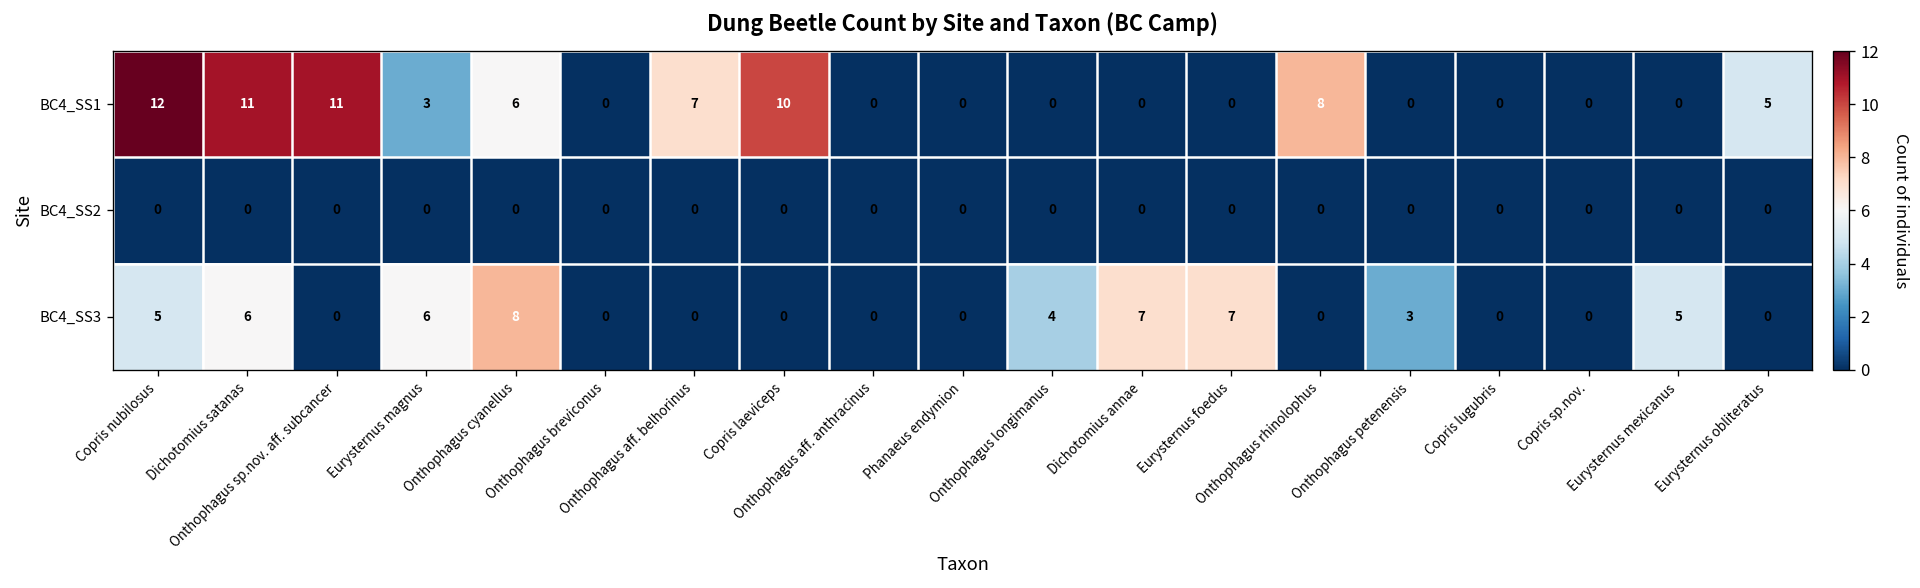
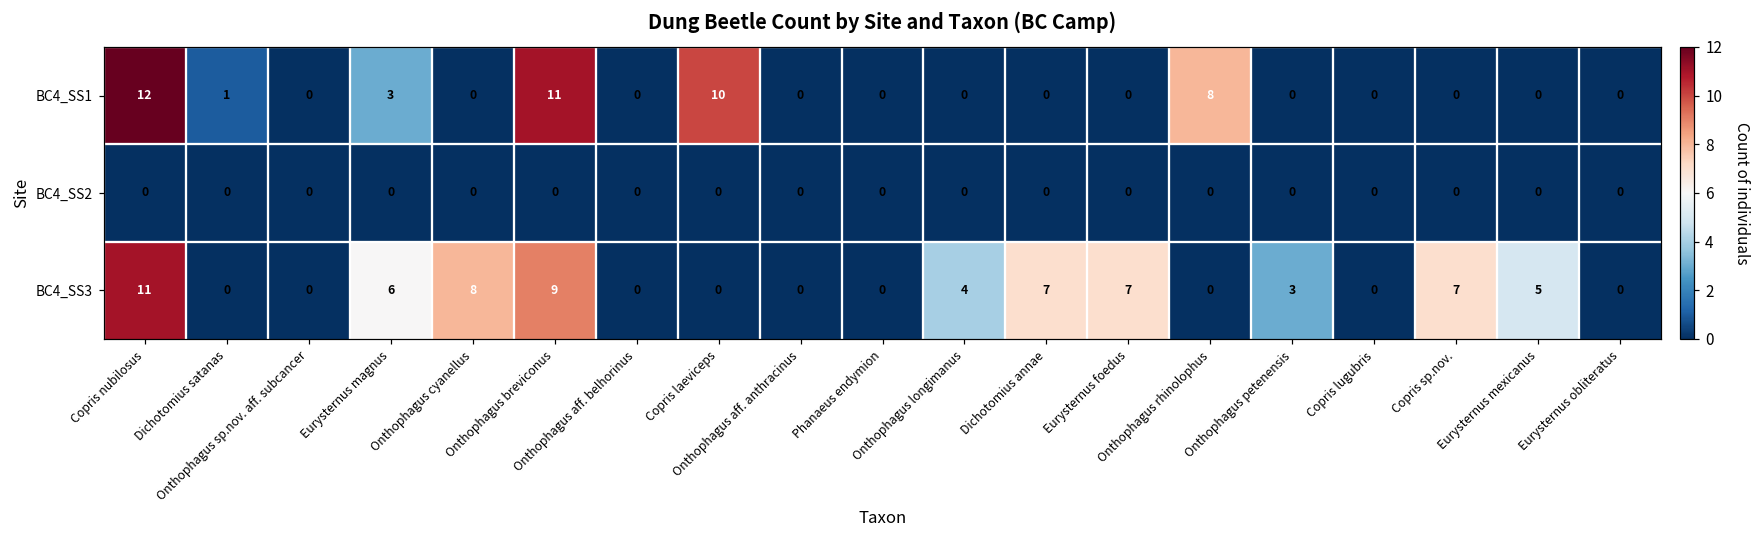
BC4_SS1, Dichotomius satanas: 11 -> 1
BC4_SS1, Onthophagus sp.nov. aff. subcancer: 11 -> 0
BC4_SS1, Onthophagus cyanellus: 6 -> 0
BC4_SS1, Onthophagus breviconus: 0 -> 11
BC4_SS1, Onthophagus aff. belhorinus: 7 -> 0
BC4_SS1, Eurysternus obliteratus: 5 -> 0
BC4_SS3, Copris nubilosus: 5 -> 11
BC4_SS3, Dichotomius satanas: 6 -> 0
BC4_SS3, Onthophagus breviconus: 0 -> 9
BC4_SS3, Copris sp.nov.: 0 -> 7
